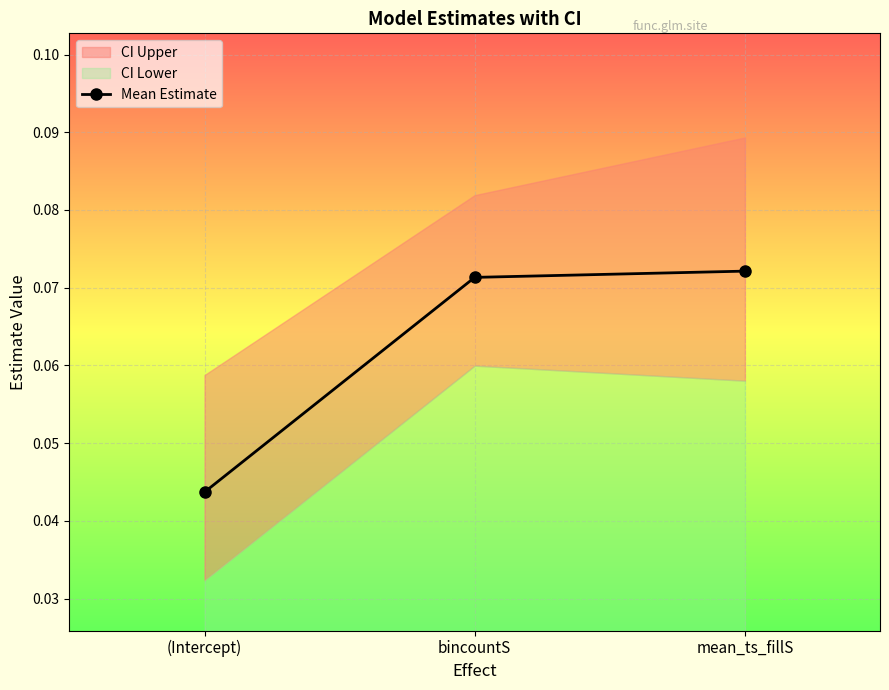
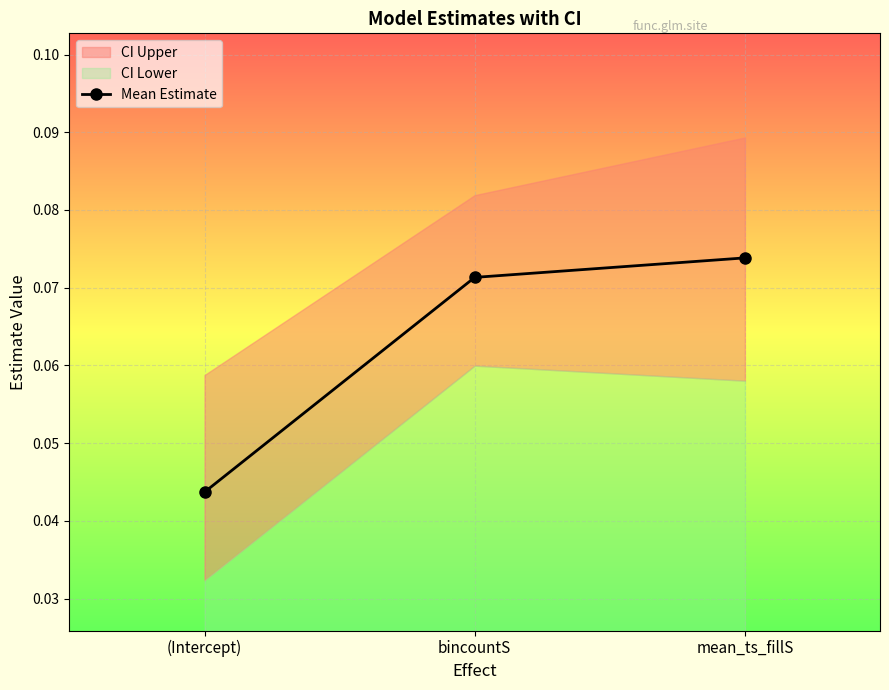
Mean Estimate, mean_ts_fillS: 0.072 -> 0.074
